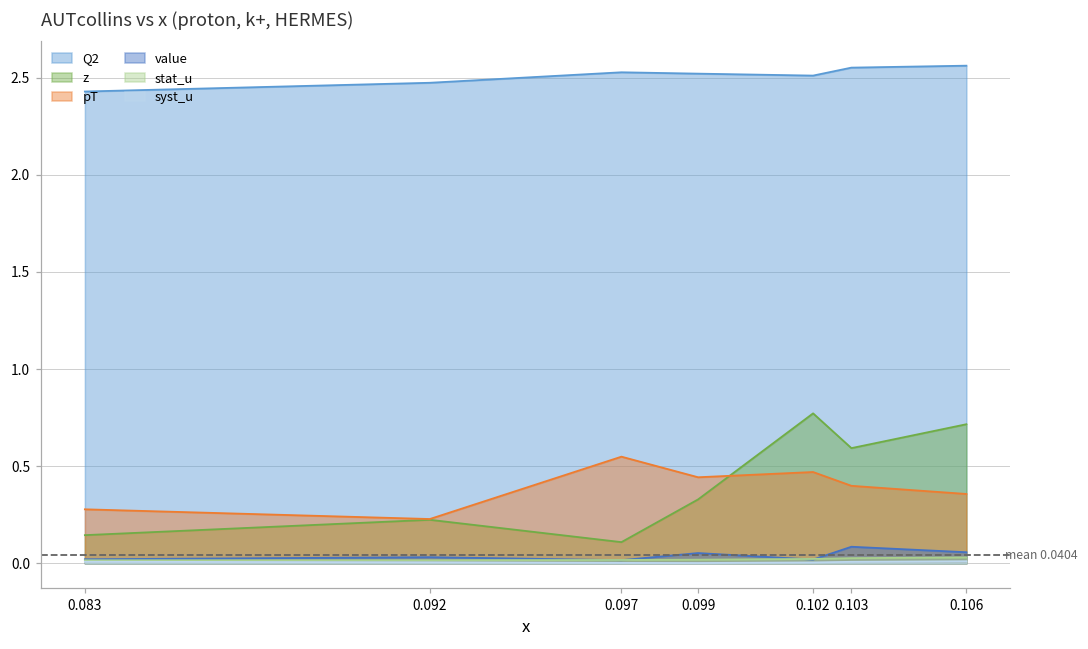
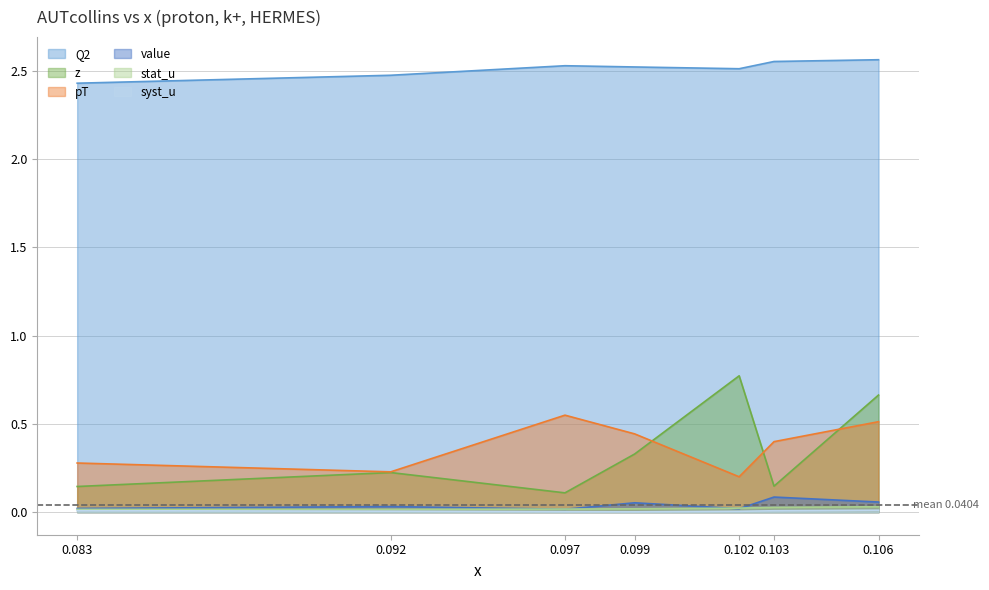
pT, 0.102: 0.47 -> 0.20
z, 0.103: 0.59 -> 0.15
z, 0.106: 0.72 -> 0.66
pT, 0.106: 0.36 -> 0.51
